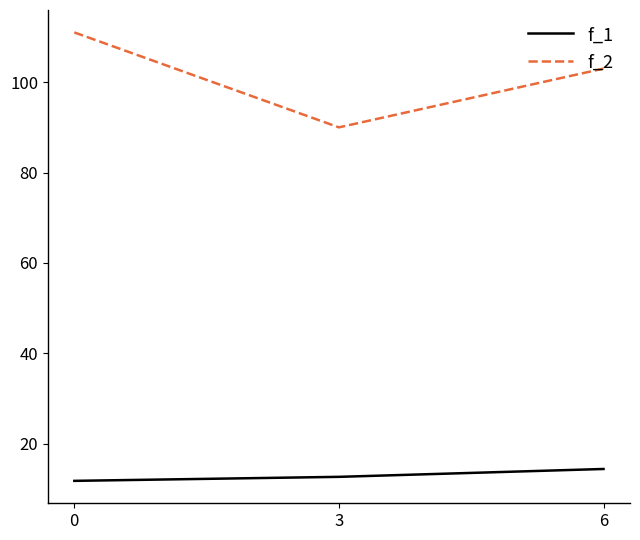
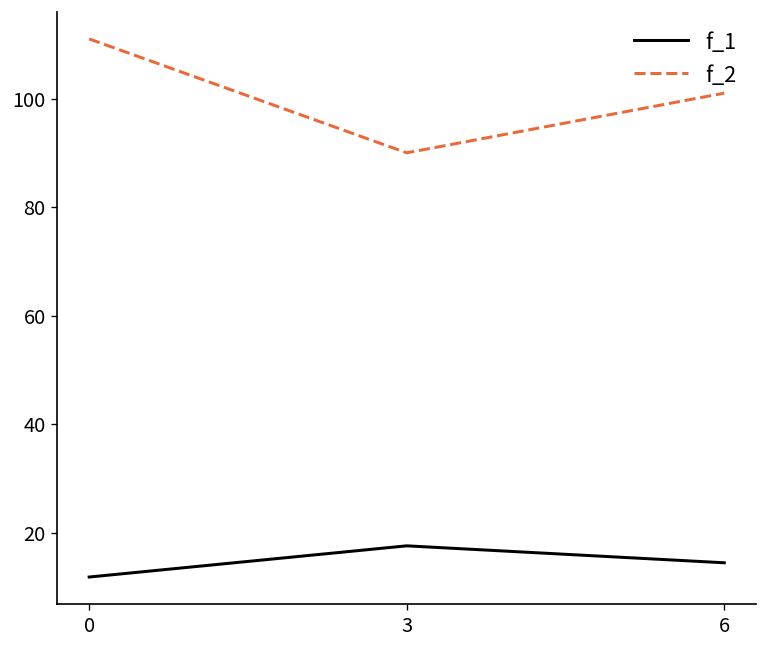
f_1, 3: 13 -> 18
f_2, 6: 103 -> 101
